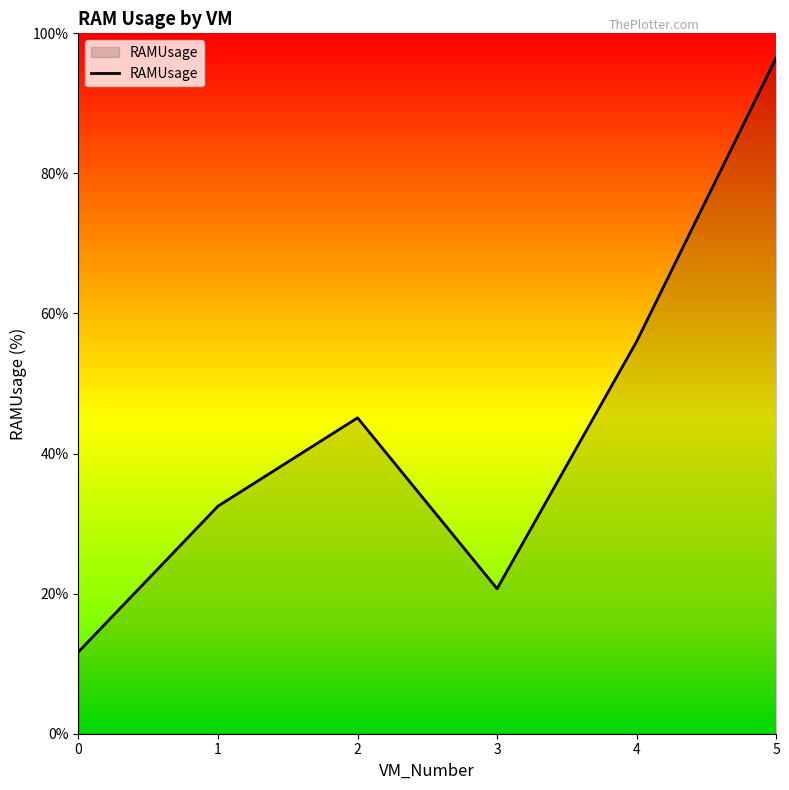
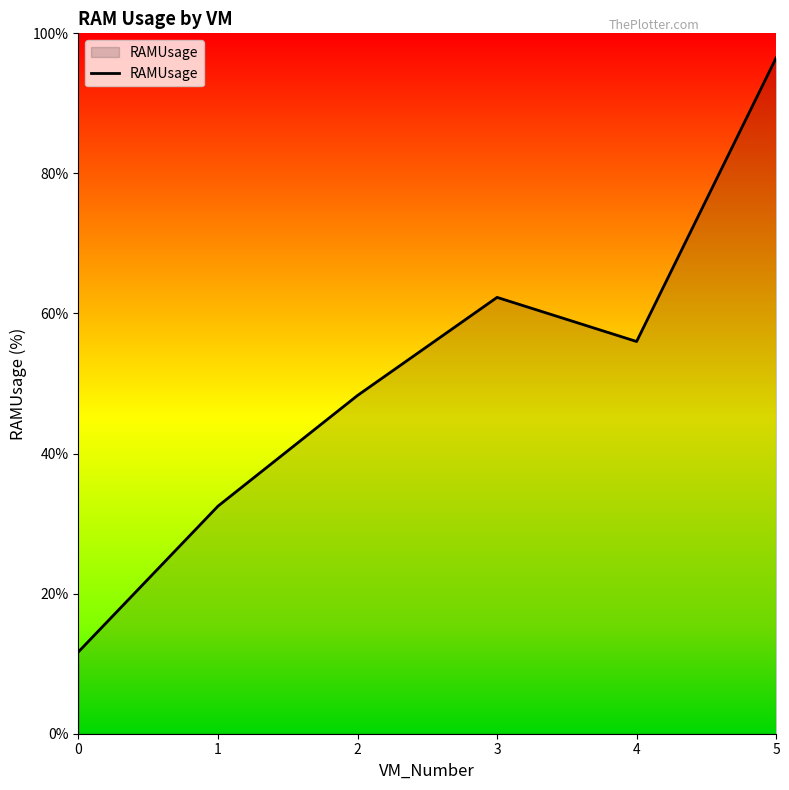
2: 45% -> 48%
3: 21% -> 62%
